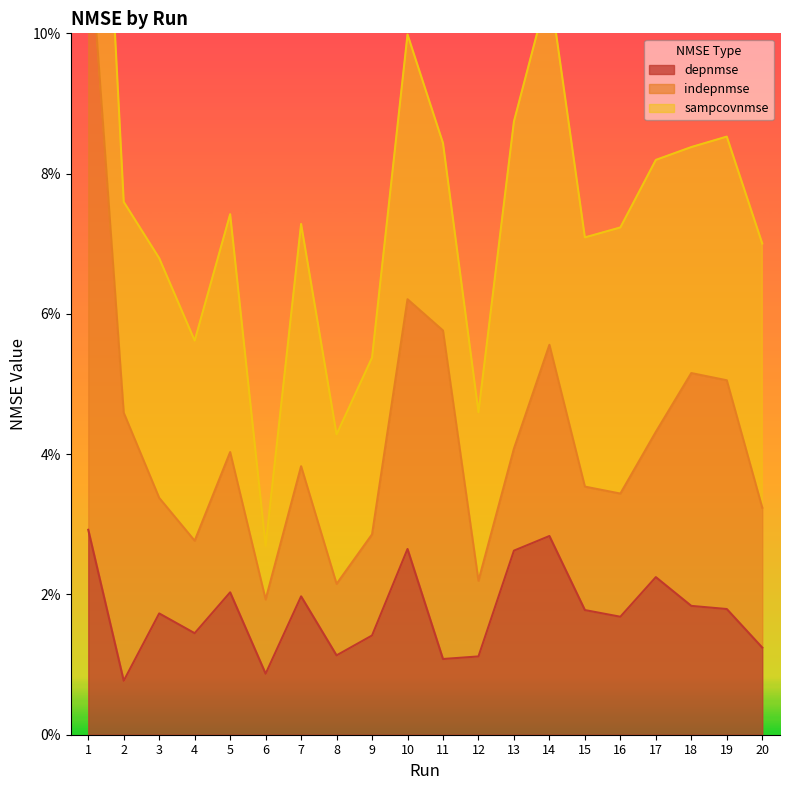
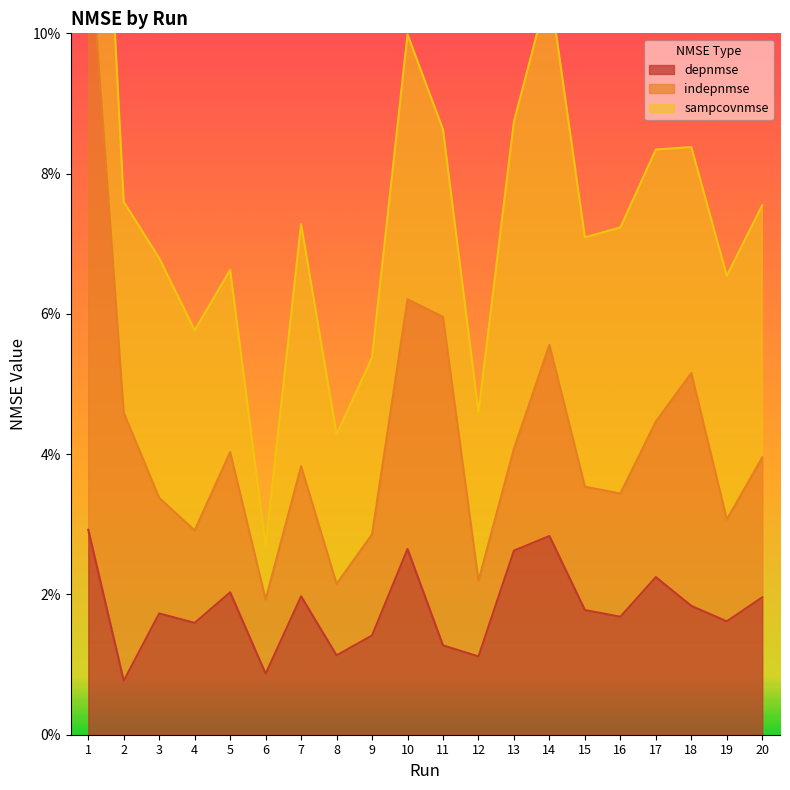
depnmse, 4: 1.4% -> 1.6%
sampcovnmse, 5: 3.4% -> 2.6%
depnmse, 11: 1.1% -> 1.3%
indepnmse, 17: 2.1% -> 2.2%
depnmse, 19: 1.8% -> 1.6%
indepnmse, 19: 3.3% -> 1.5%
depnmse, 20: 1.2% -> 2.0%
sampcovnmse, 20: 3.8% -> 3.6%
